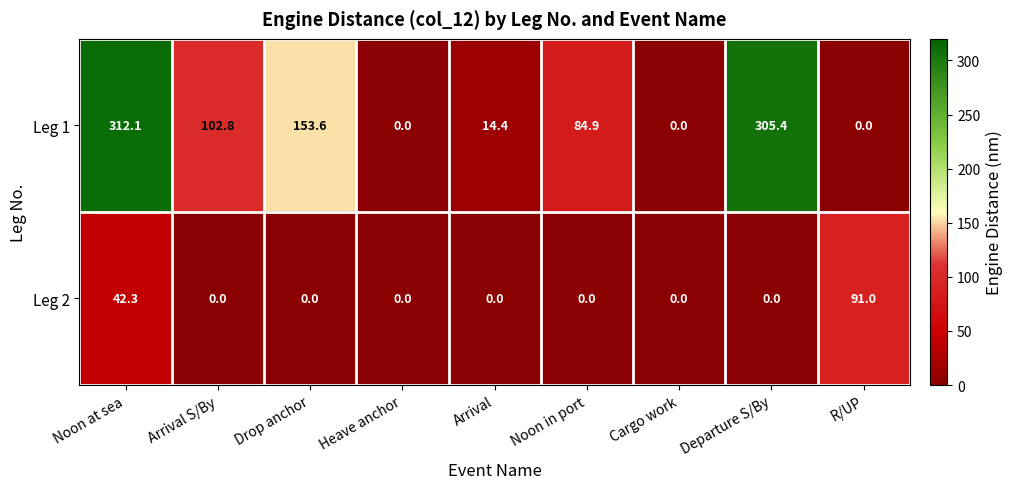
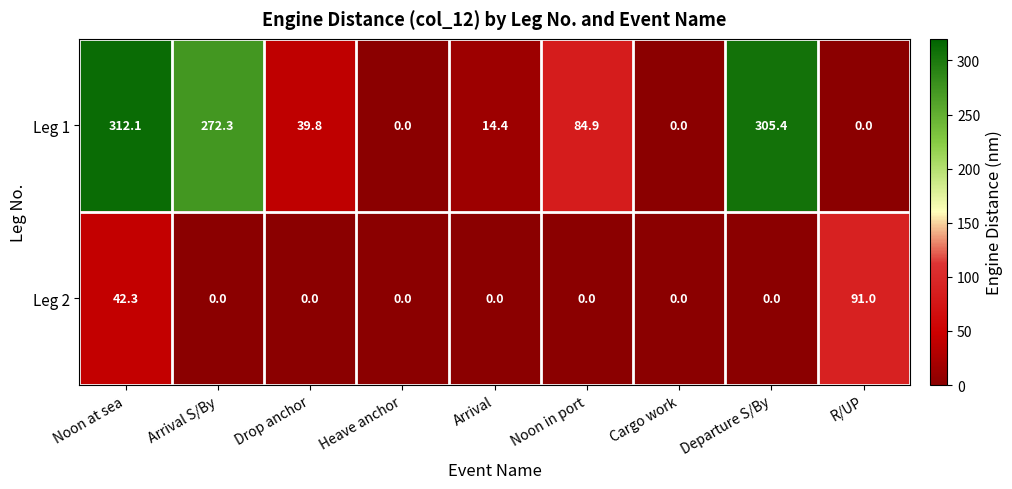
Leg 1, Arrival S/By: 102.8 -> 272.3
Leg 1, Drop anchor: 153.6 -> 39.8
